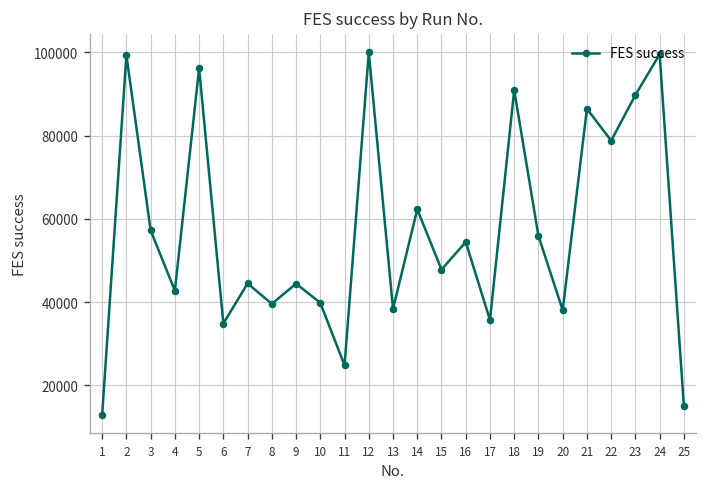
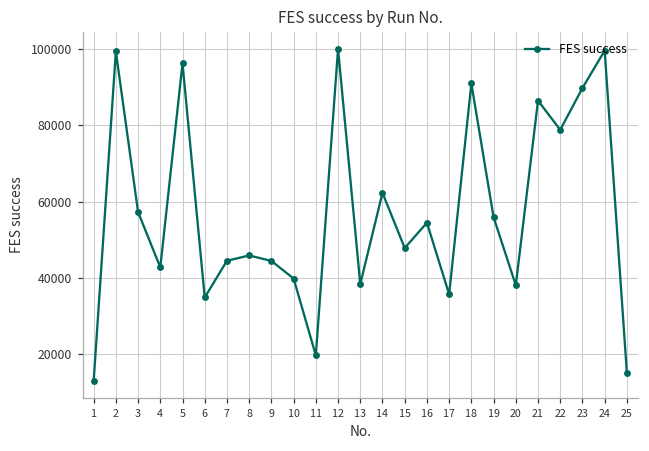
8: 40000 -> 46000
11: 25000 -> 20000
